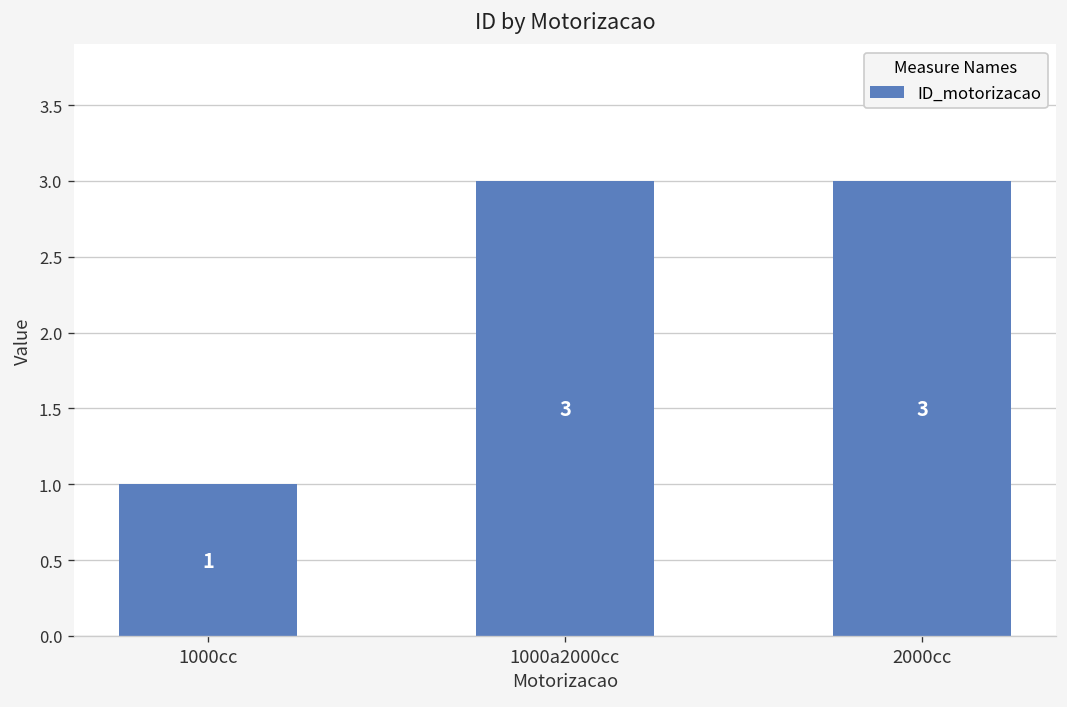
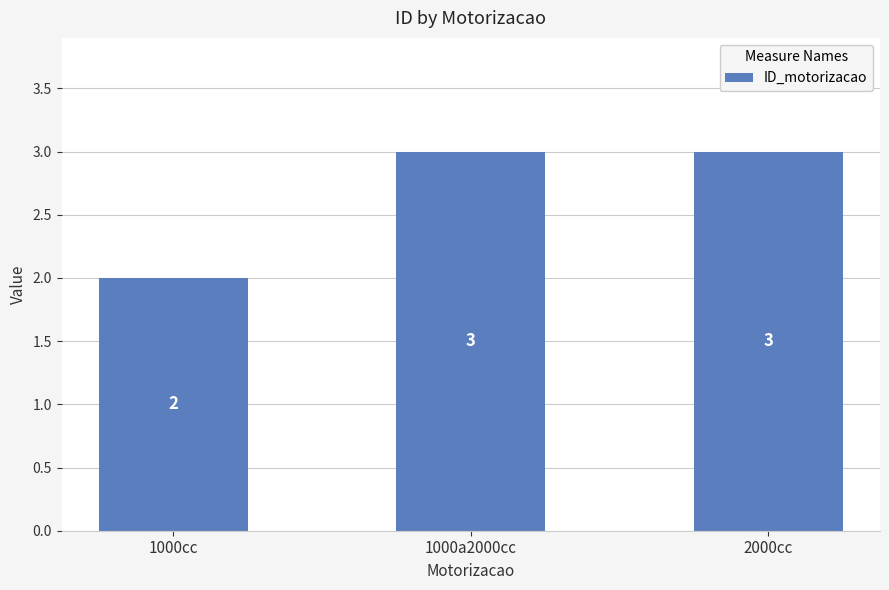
1000cc: 1 -> 2
